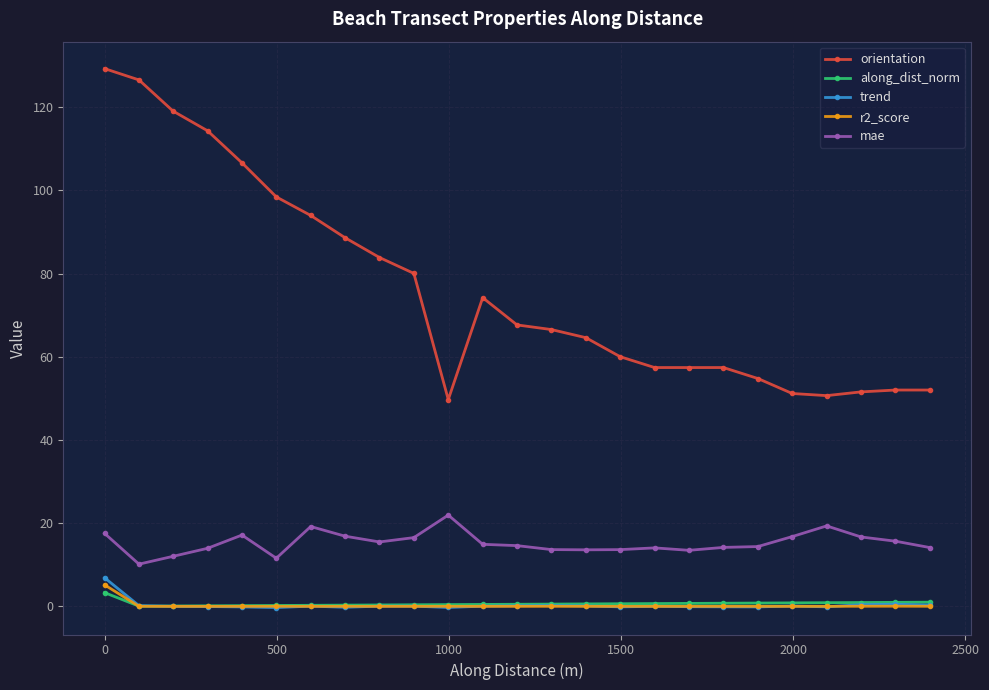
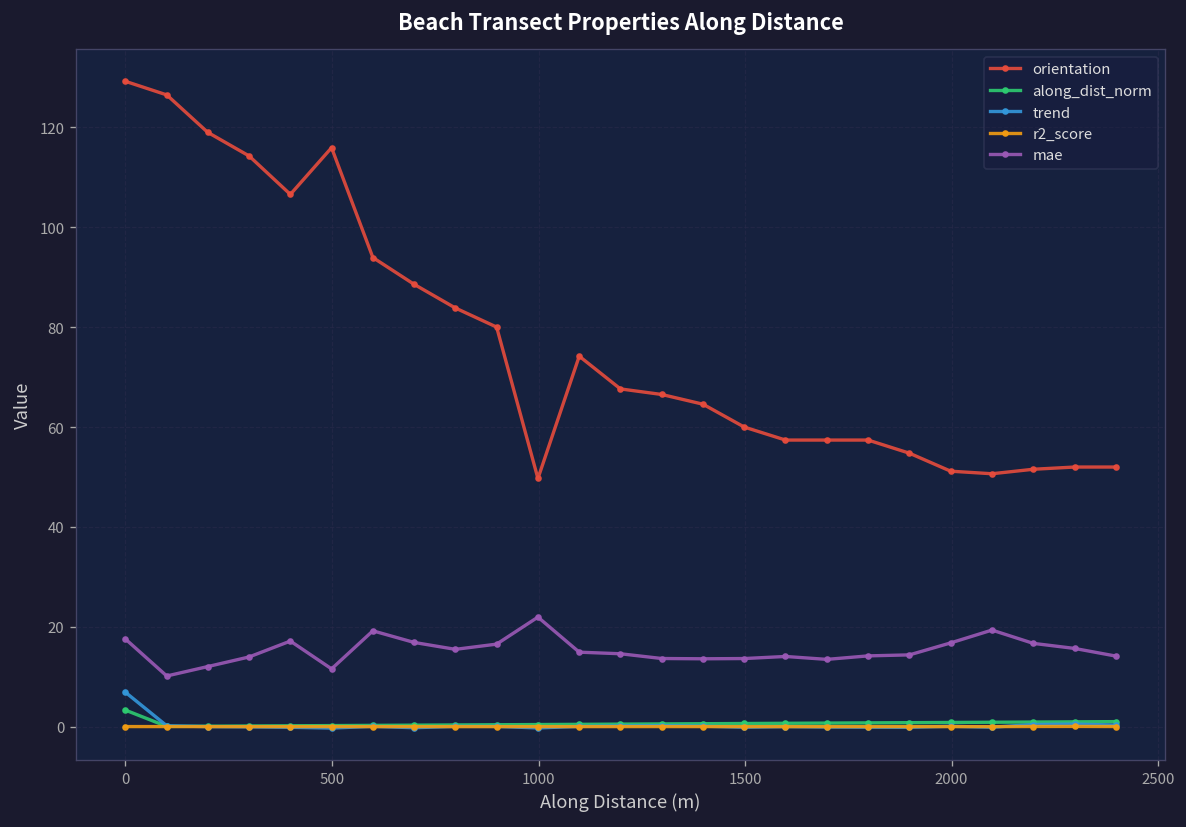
r2_score, 0: 5 -> 0
orientation, 500: 98 -> 116
